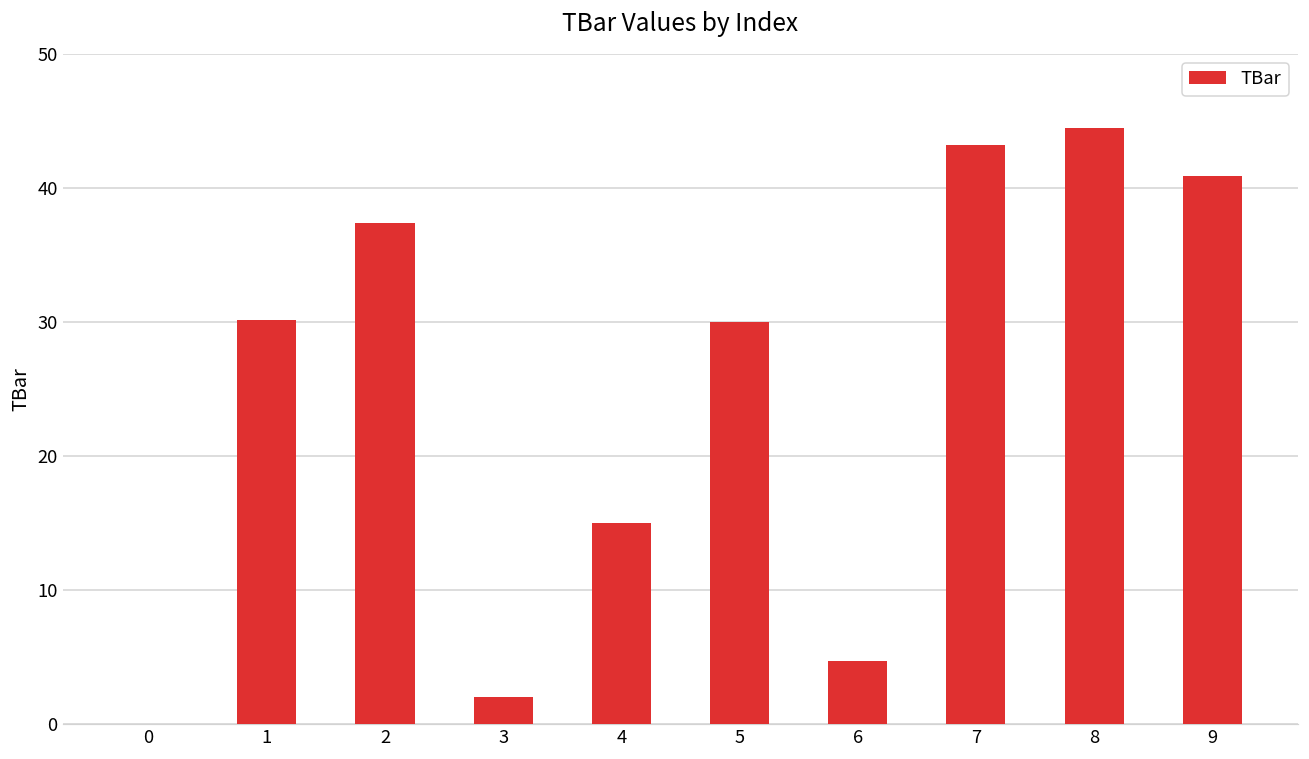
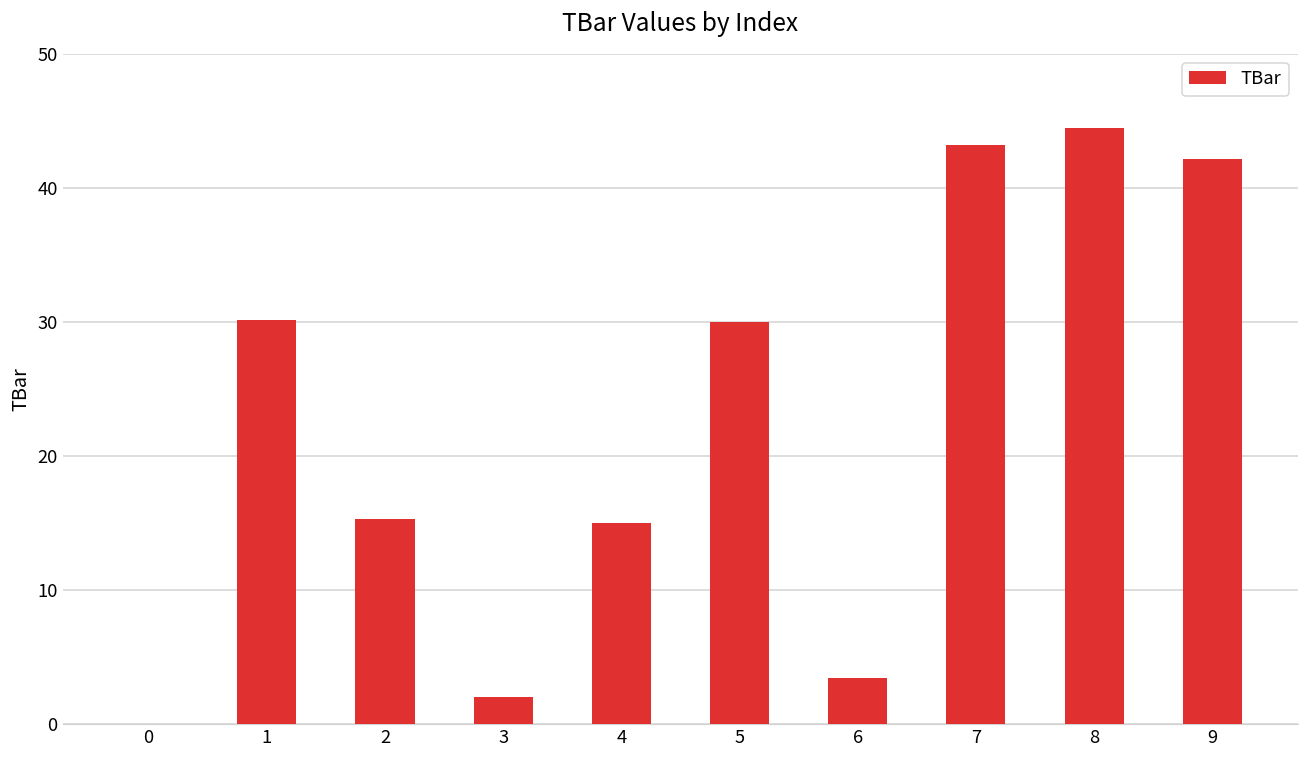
2: 37.4 -> 15.3
6: 4.7 -> 3.4
9: 40.9 -> 42.1
